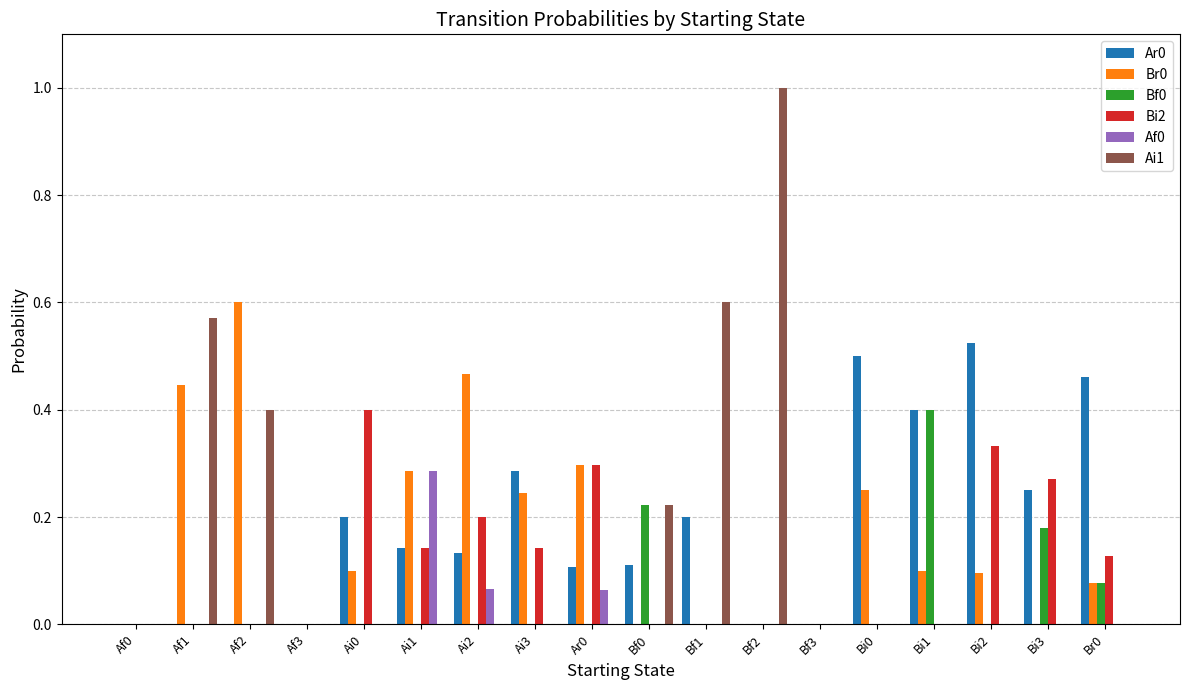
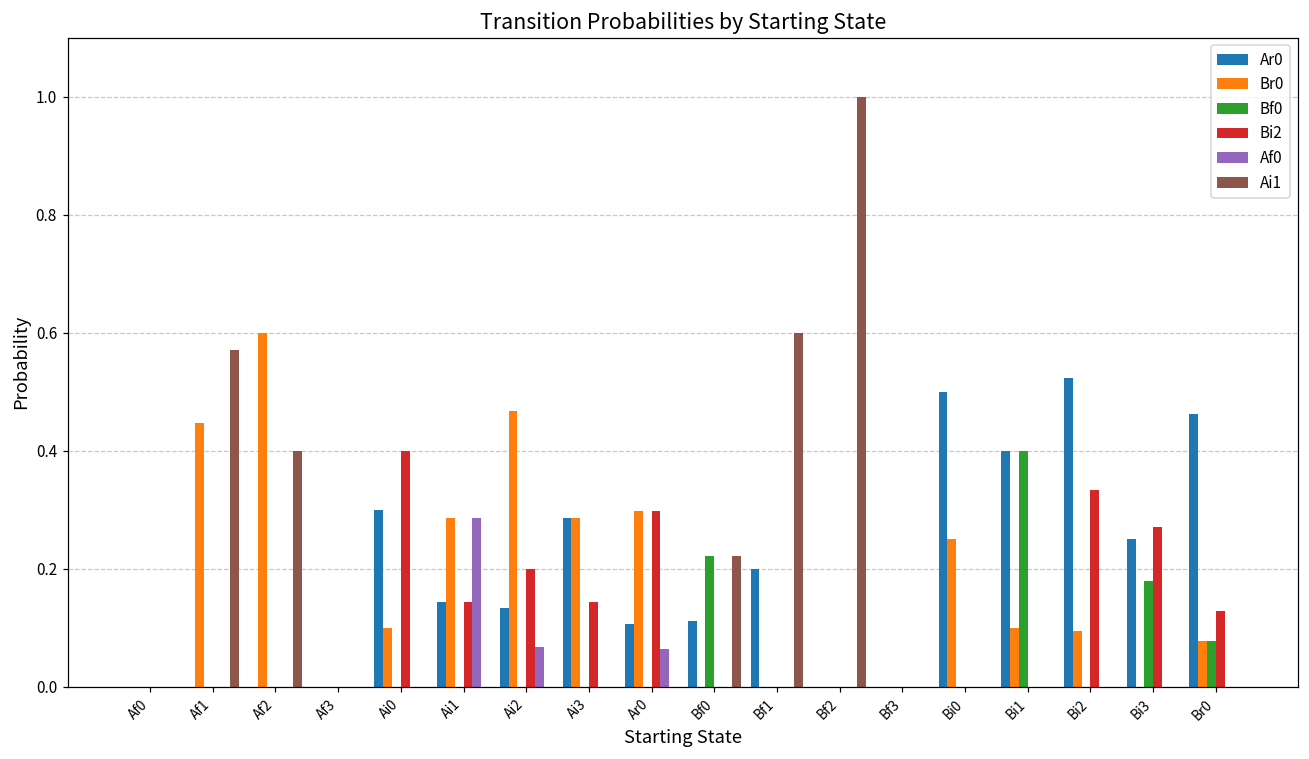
Ar0, Ai0: 0.2 -> 0.3
Br0, Ai3: 0.25 -> 0.29
